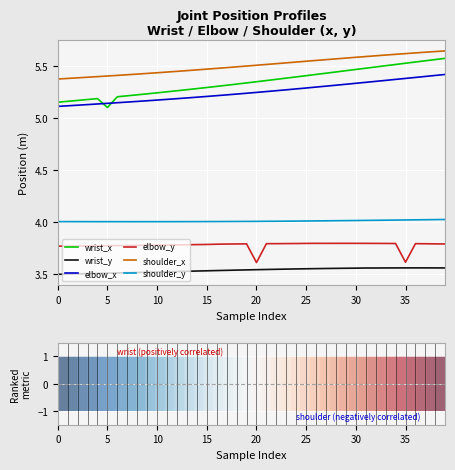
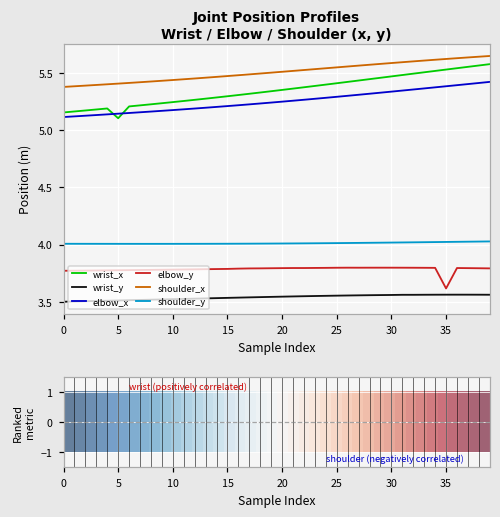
elbow_y, 20: 3.61 -> 3.79
